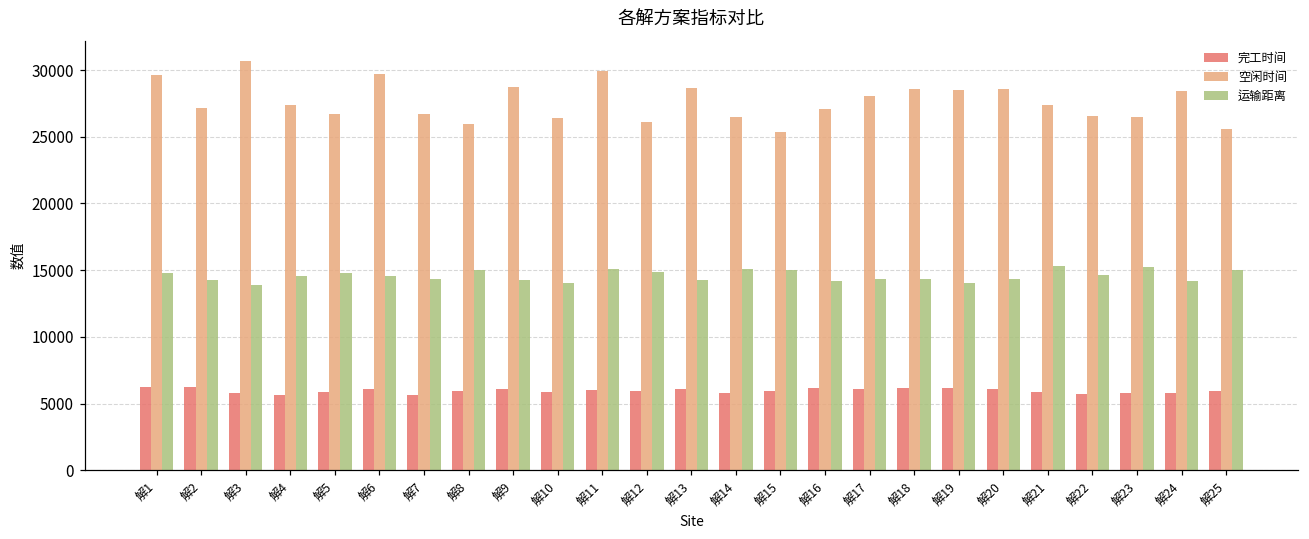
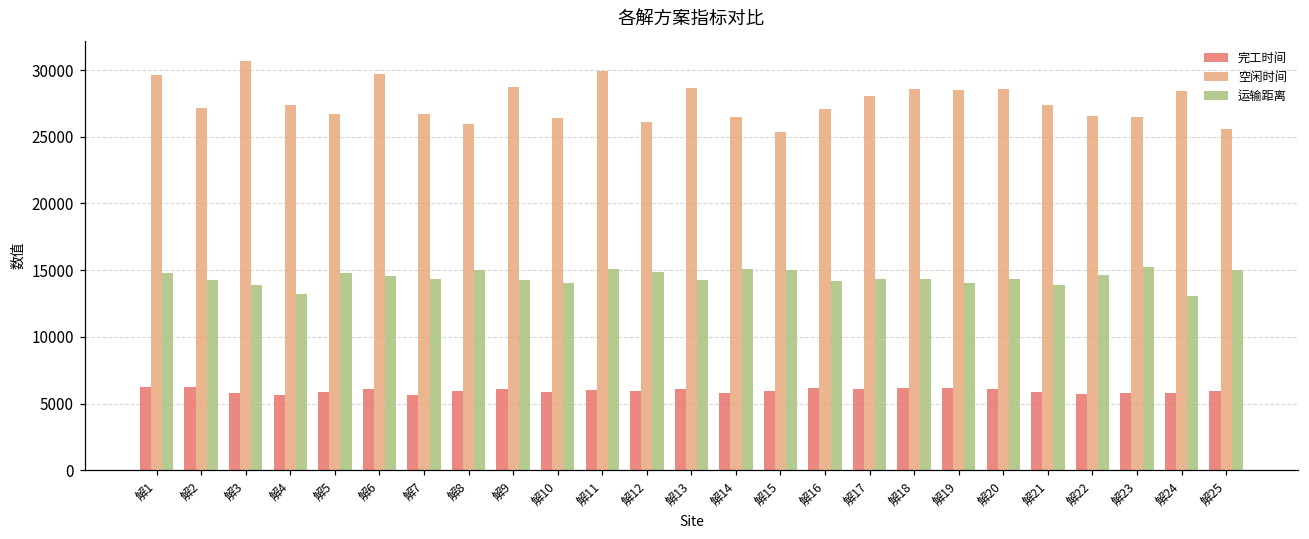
运输距离, 解4: 14600 -> 13200
运输距离, 解21: 15300 -> 13900
运输距离, 解24: 14200 -> 13100
